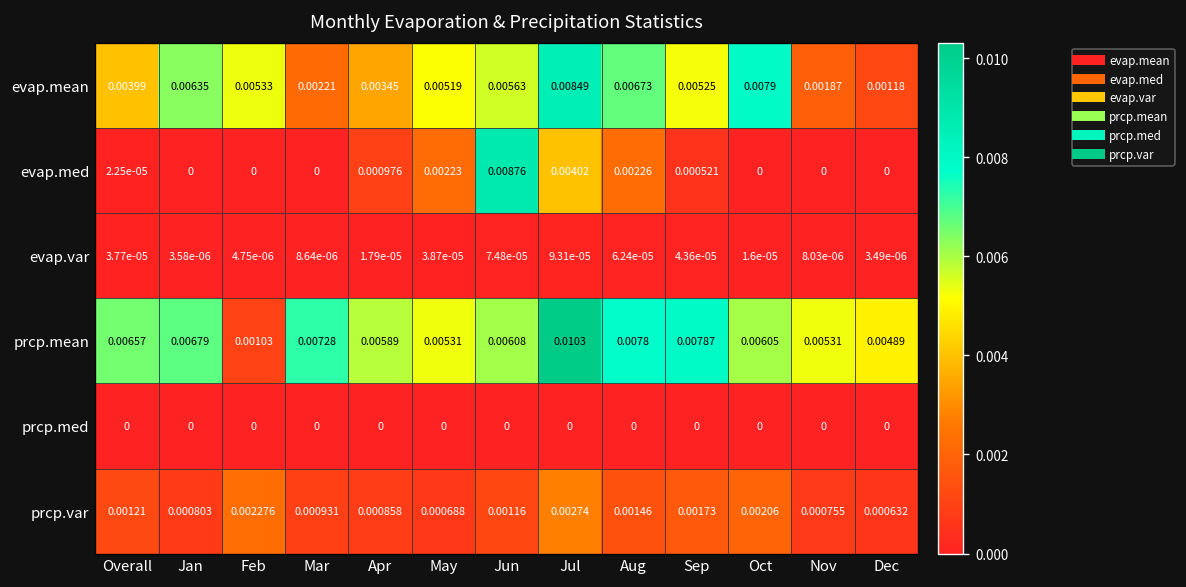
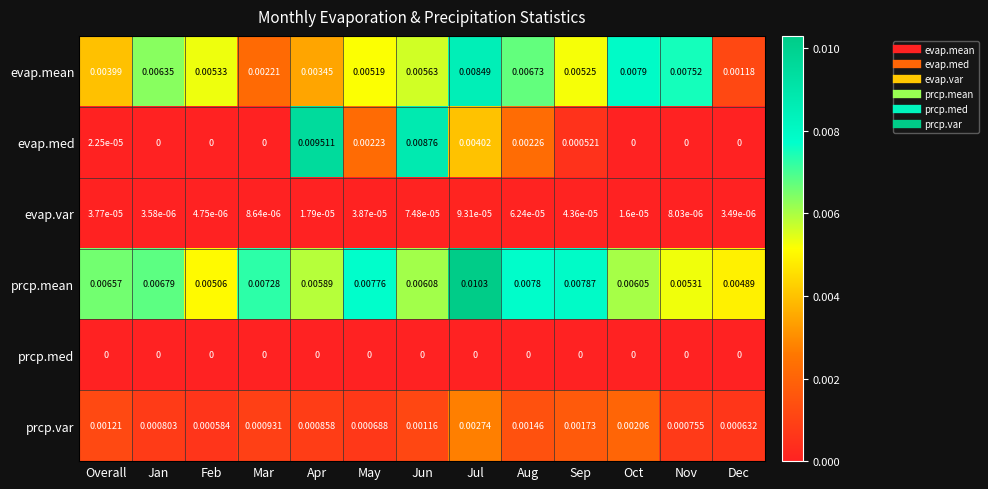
evap.mean, Nov: 0.00187 -> 0.00752
evap.med, Apr: 0.000976 -> 0.009511
prcp.mean, Feb: 0.00103 -> 0.00506
prcp.mean, May: 0.00531 -> 0.00776
prcp.var, Feb: 0.002276 -> 0.000584
